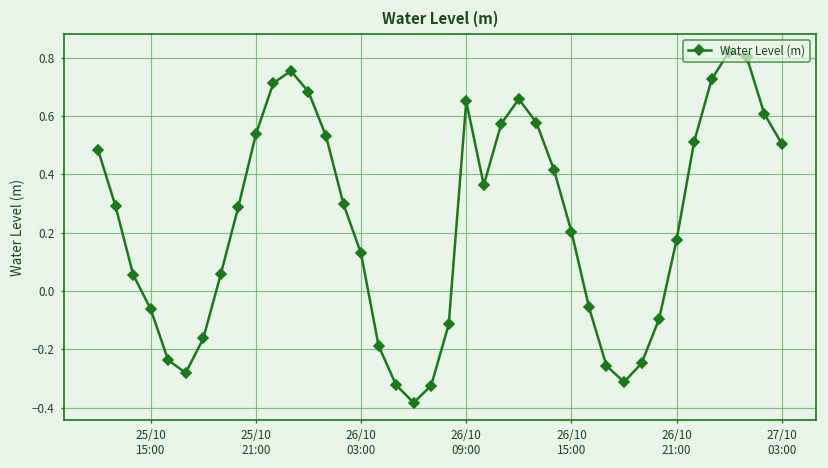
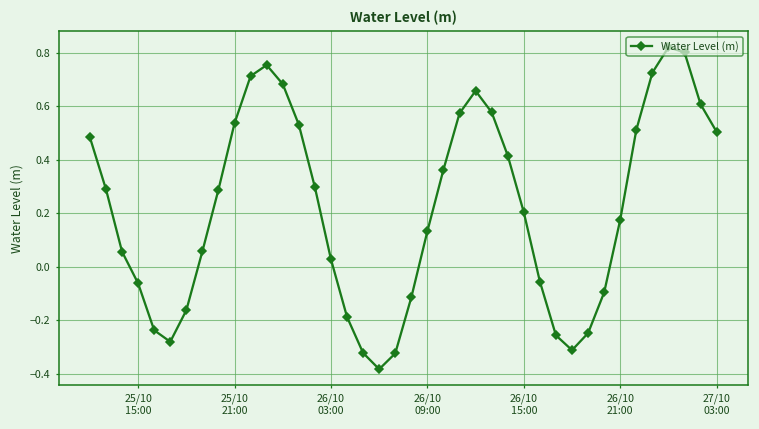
26/10 03:00: 0.13 -> 0.03
26/10 09:00: 0.65 -> 0.13
